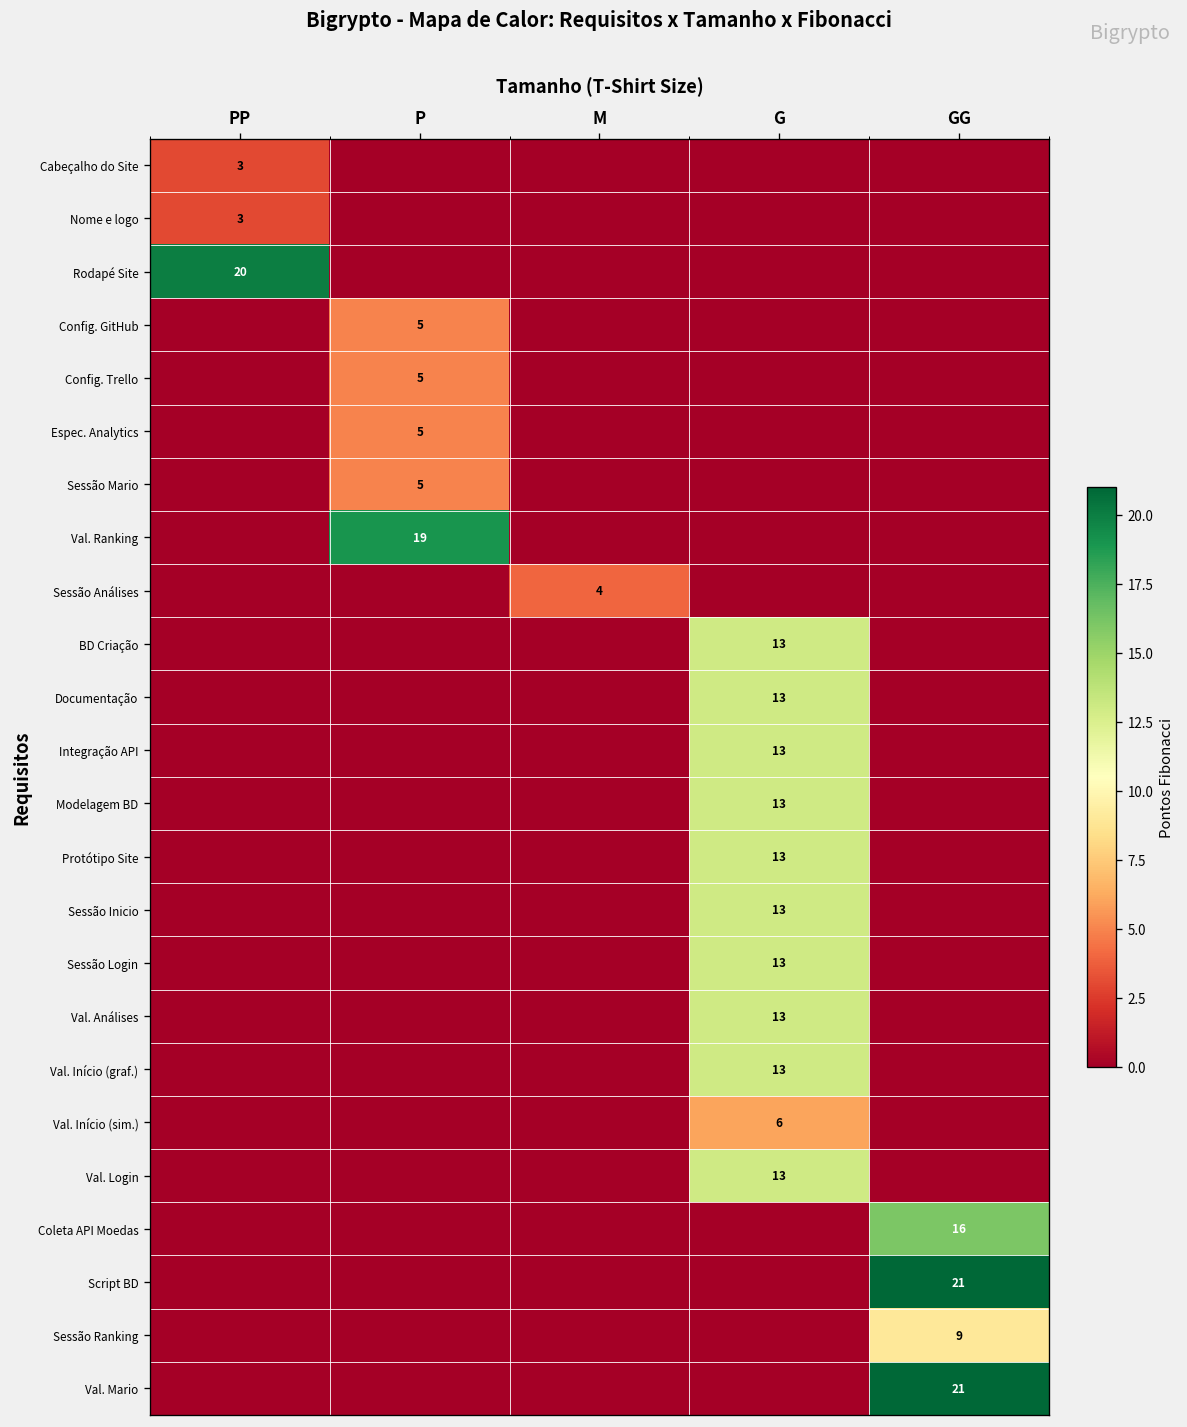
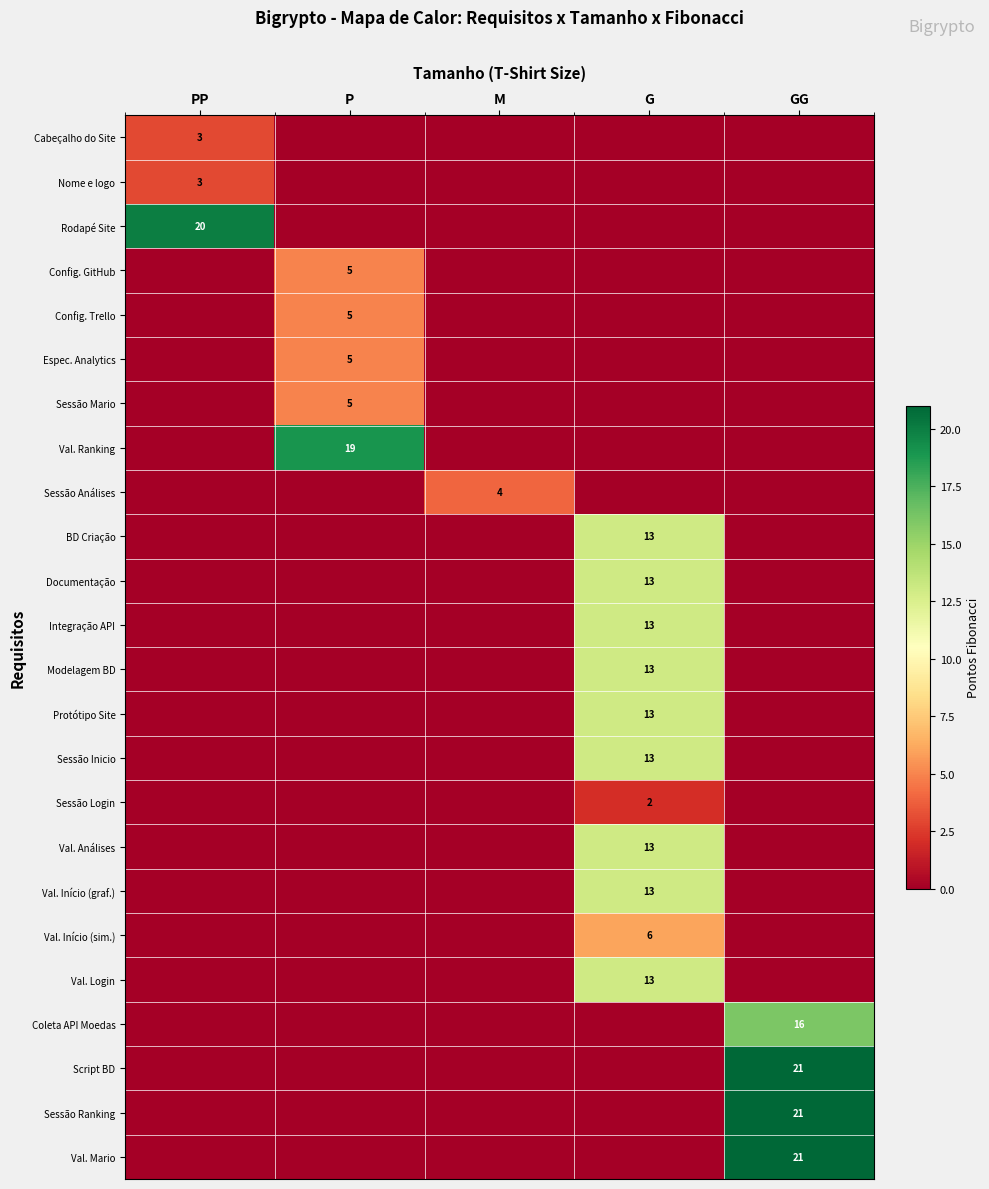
Sessão Login, G: 13 -> 2
Sessão Ranking, GG: 9 -> 21
